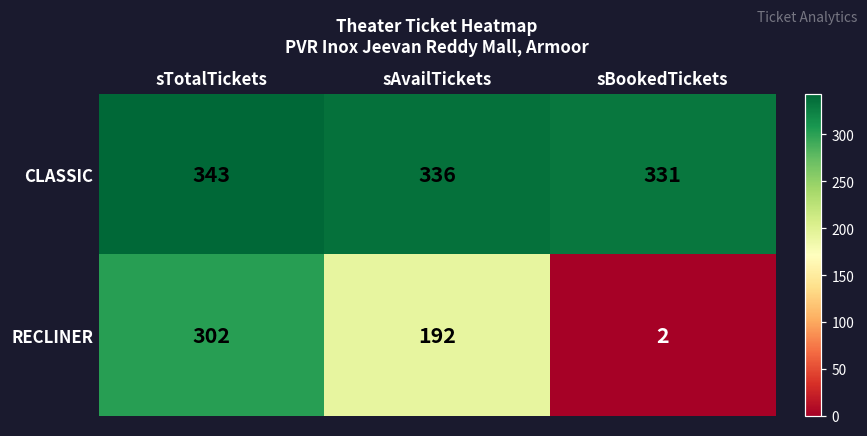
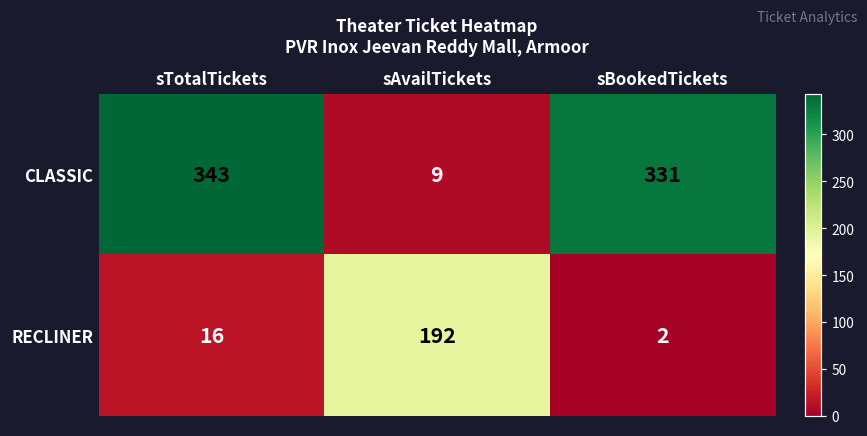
CLASSIC, sAvailTickets: 336 -> 9
RECLINER, sTotalTickets: 302 -> 16
